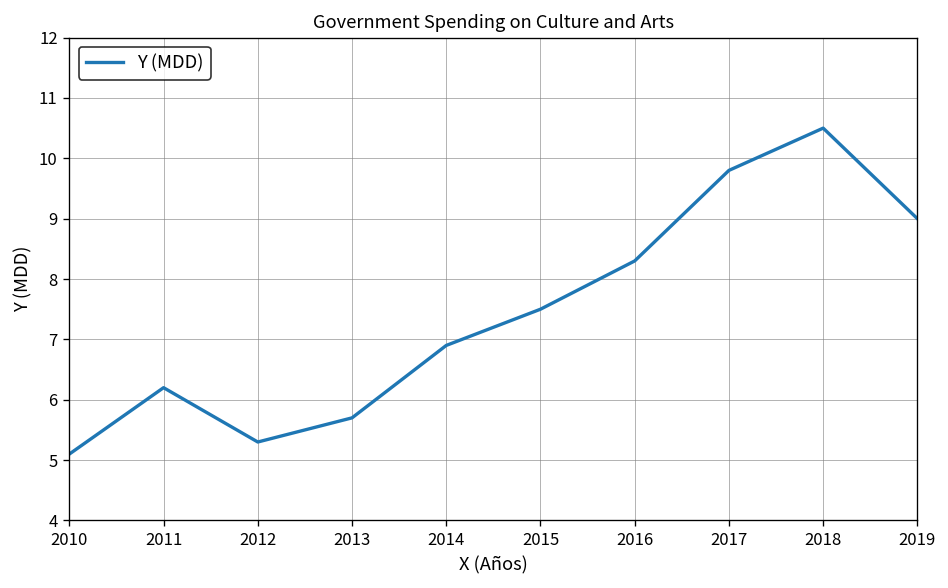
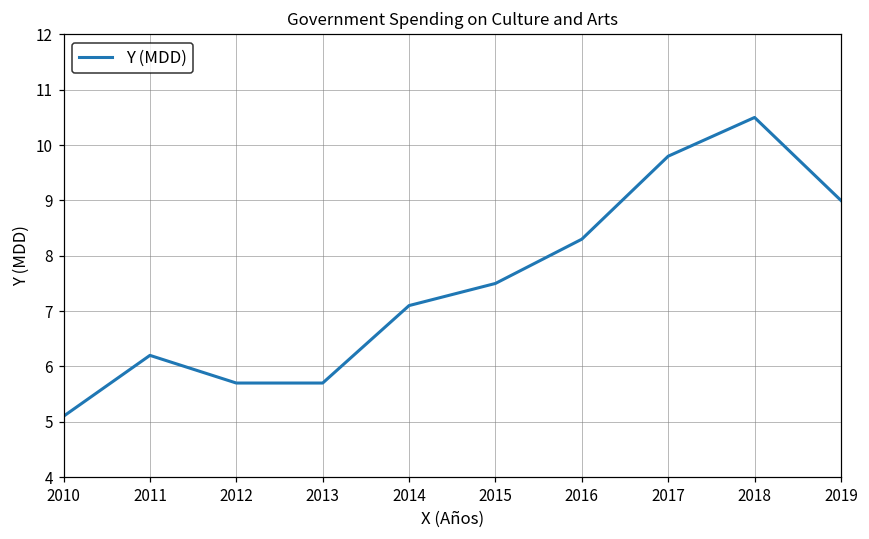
2012: 5.3 -> 5.7
2014: 6.9 -> 7.1
